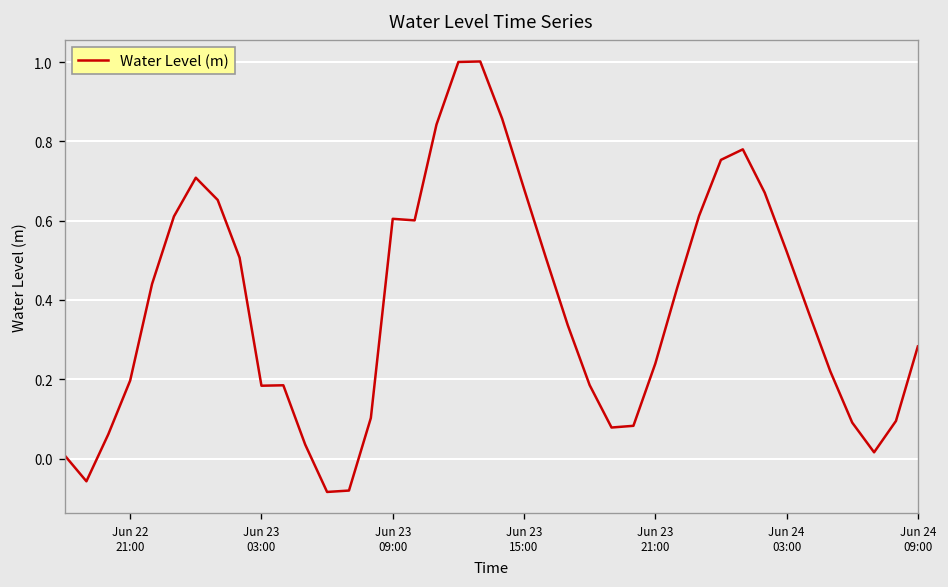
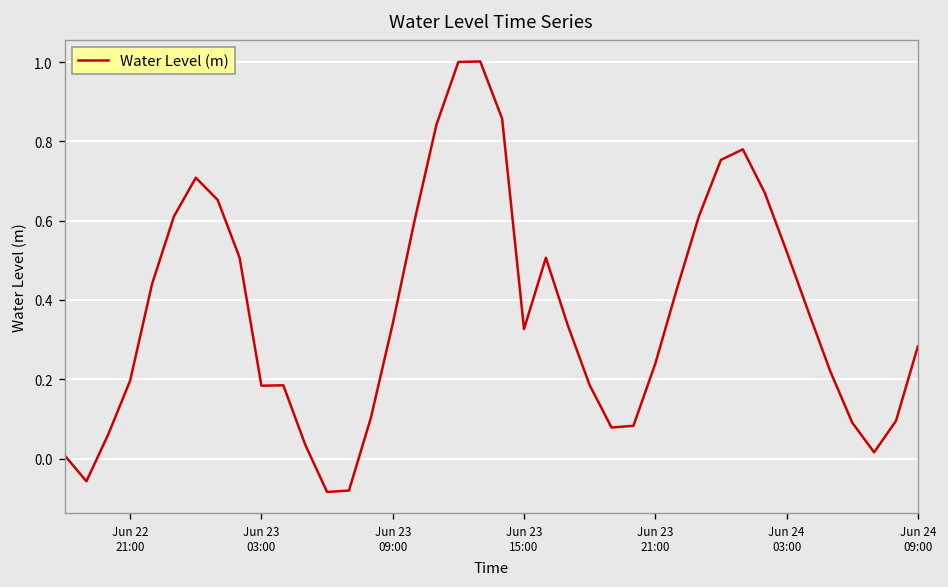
Jun 23 09:00: 0.60 -> 0.34
Jun 23 15:00: 0.68 -> 0.33
